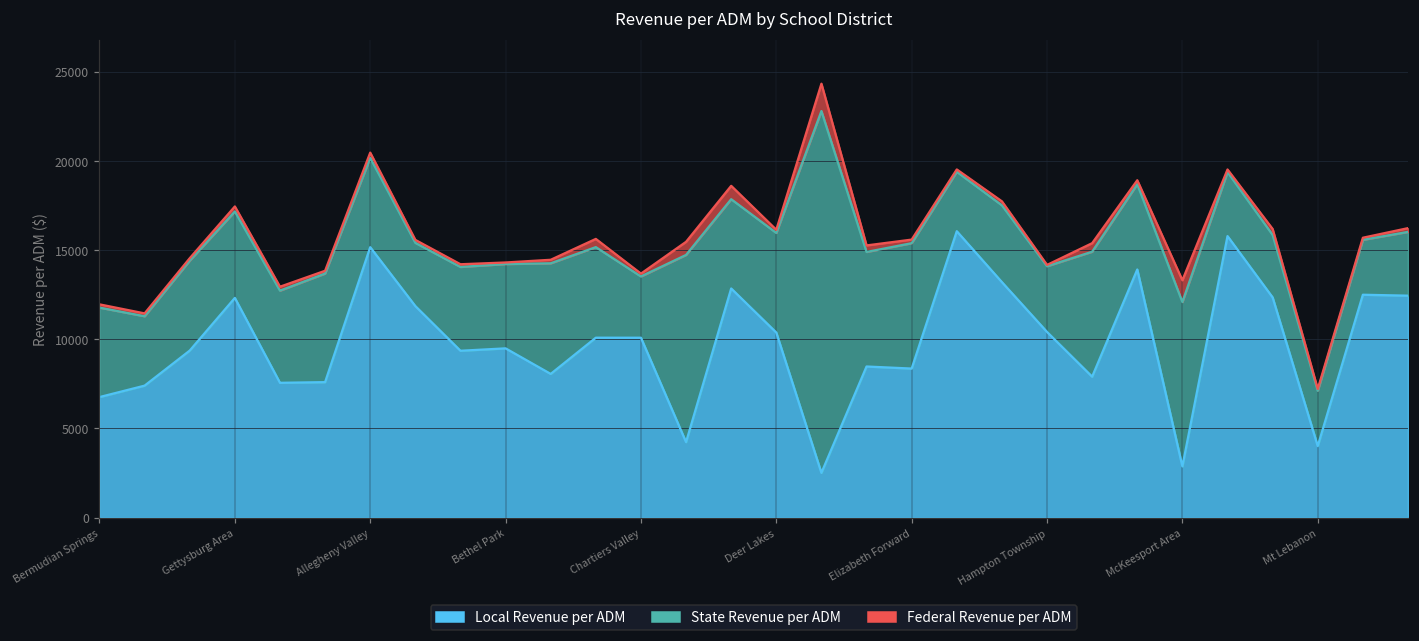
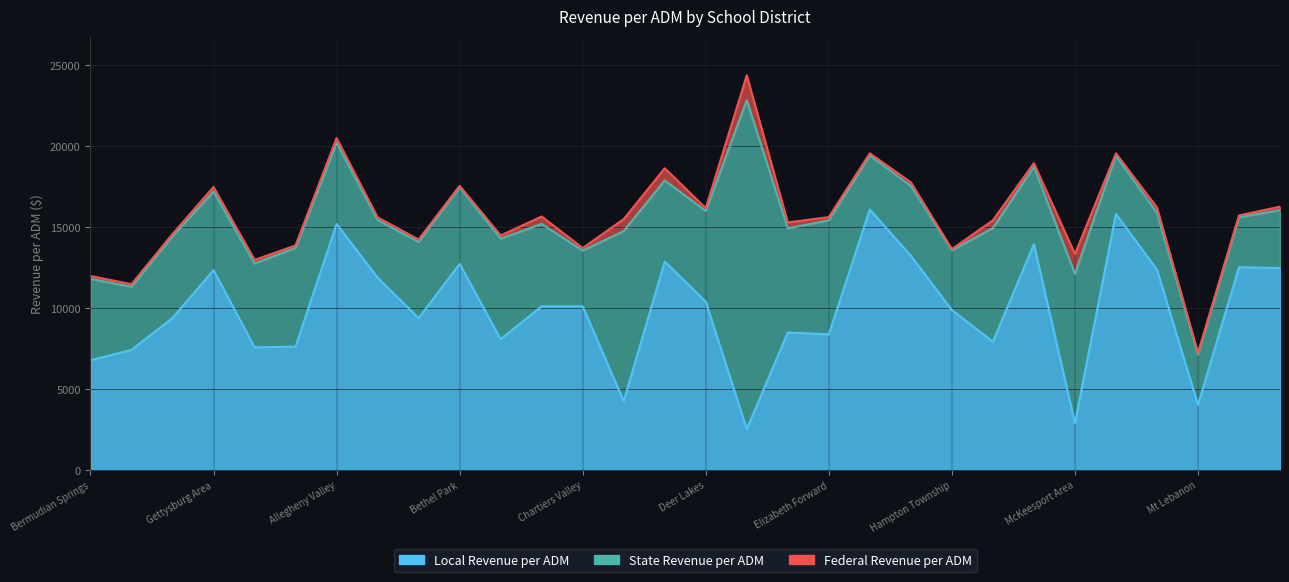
Local Revenue per ADM, Bethel Park: 9500 -> 12700
Local Revenue per ADM, Hampton Township: 10400 -> 9900
